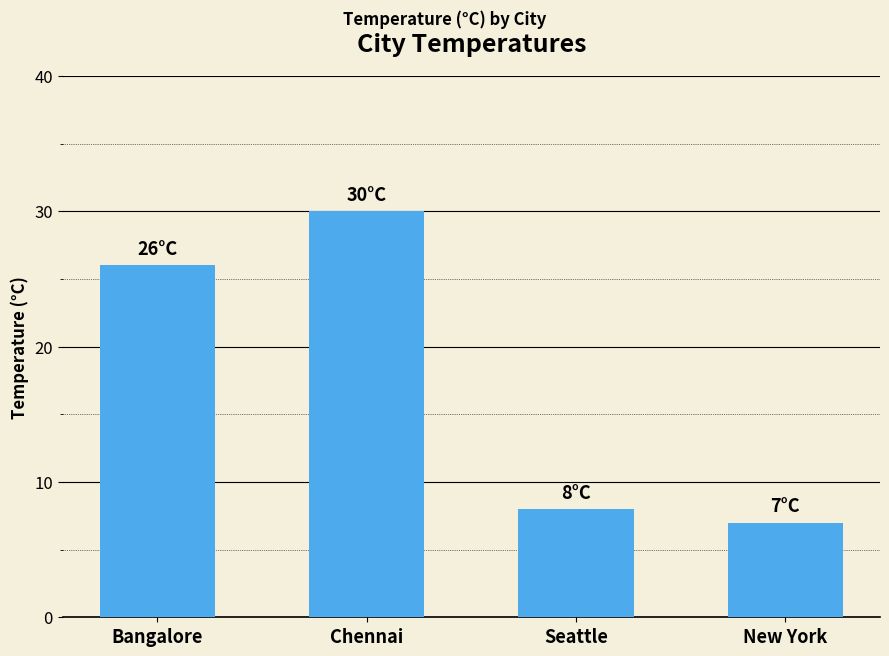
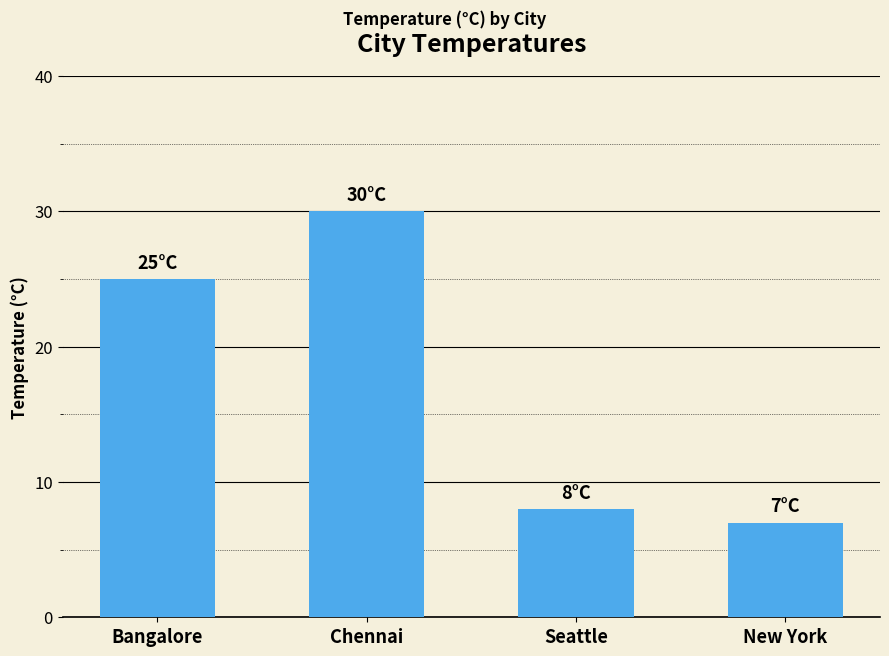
Bangalore: 26°C -> 25°C
